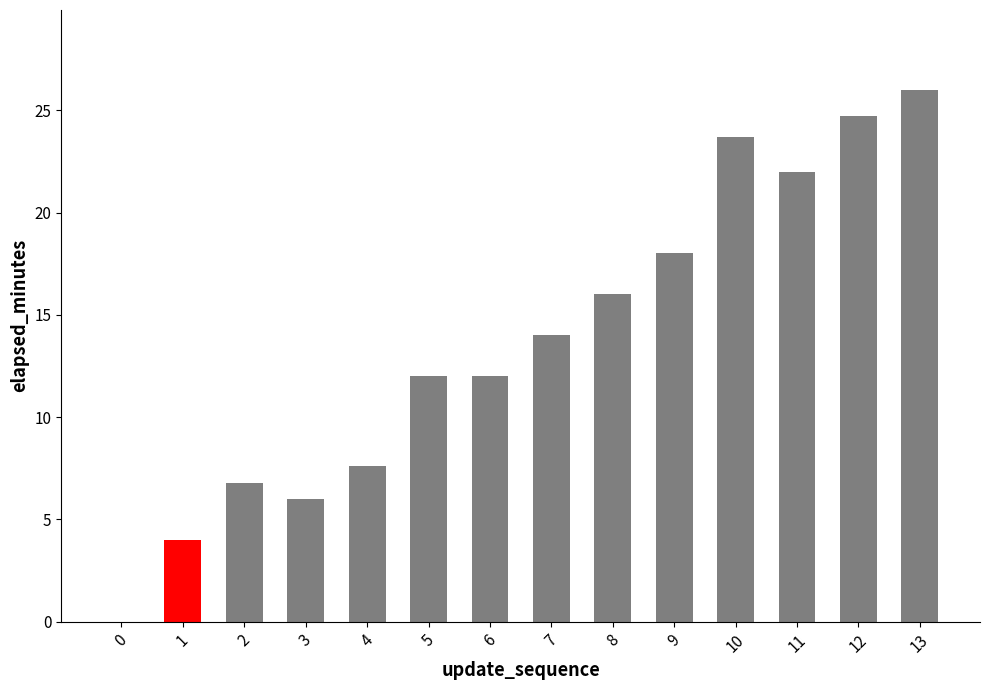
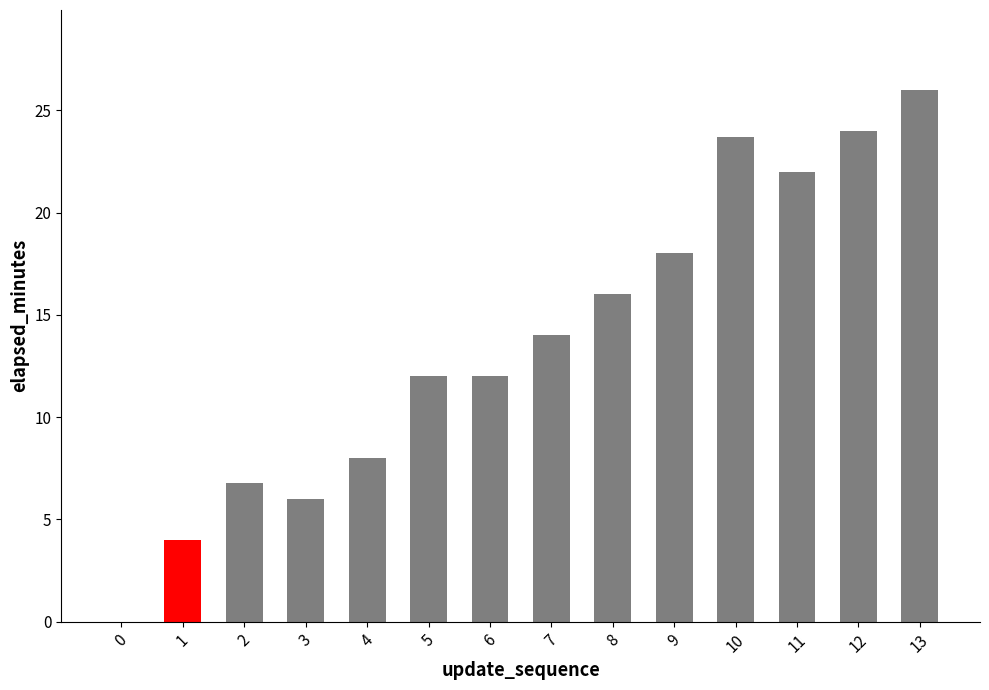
4: 7.6 -> 8.0
12: 24.7 -> 24.0
